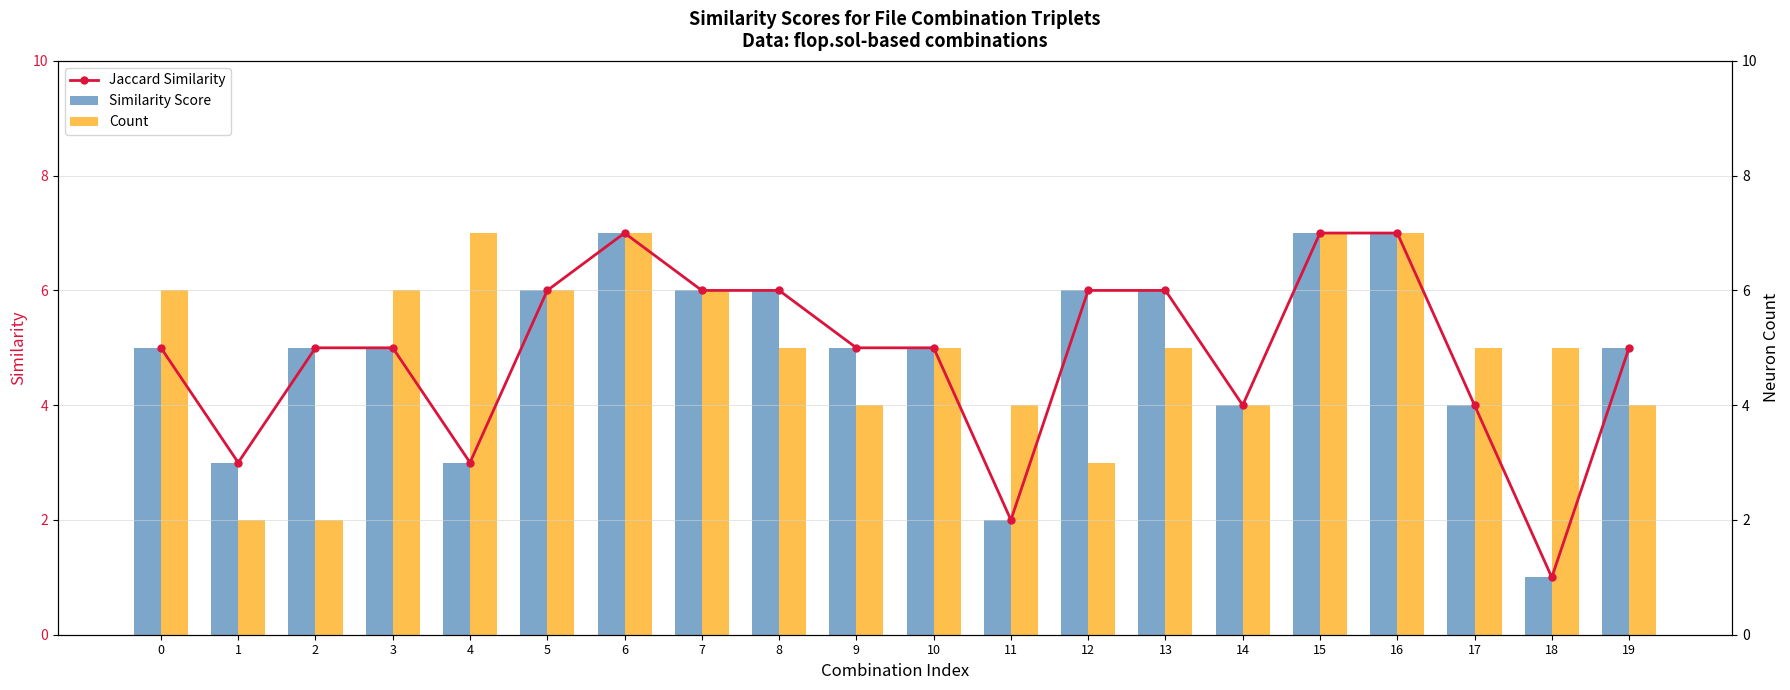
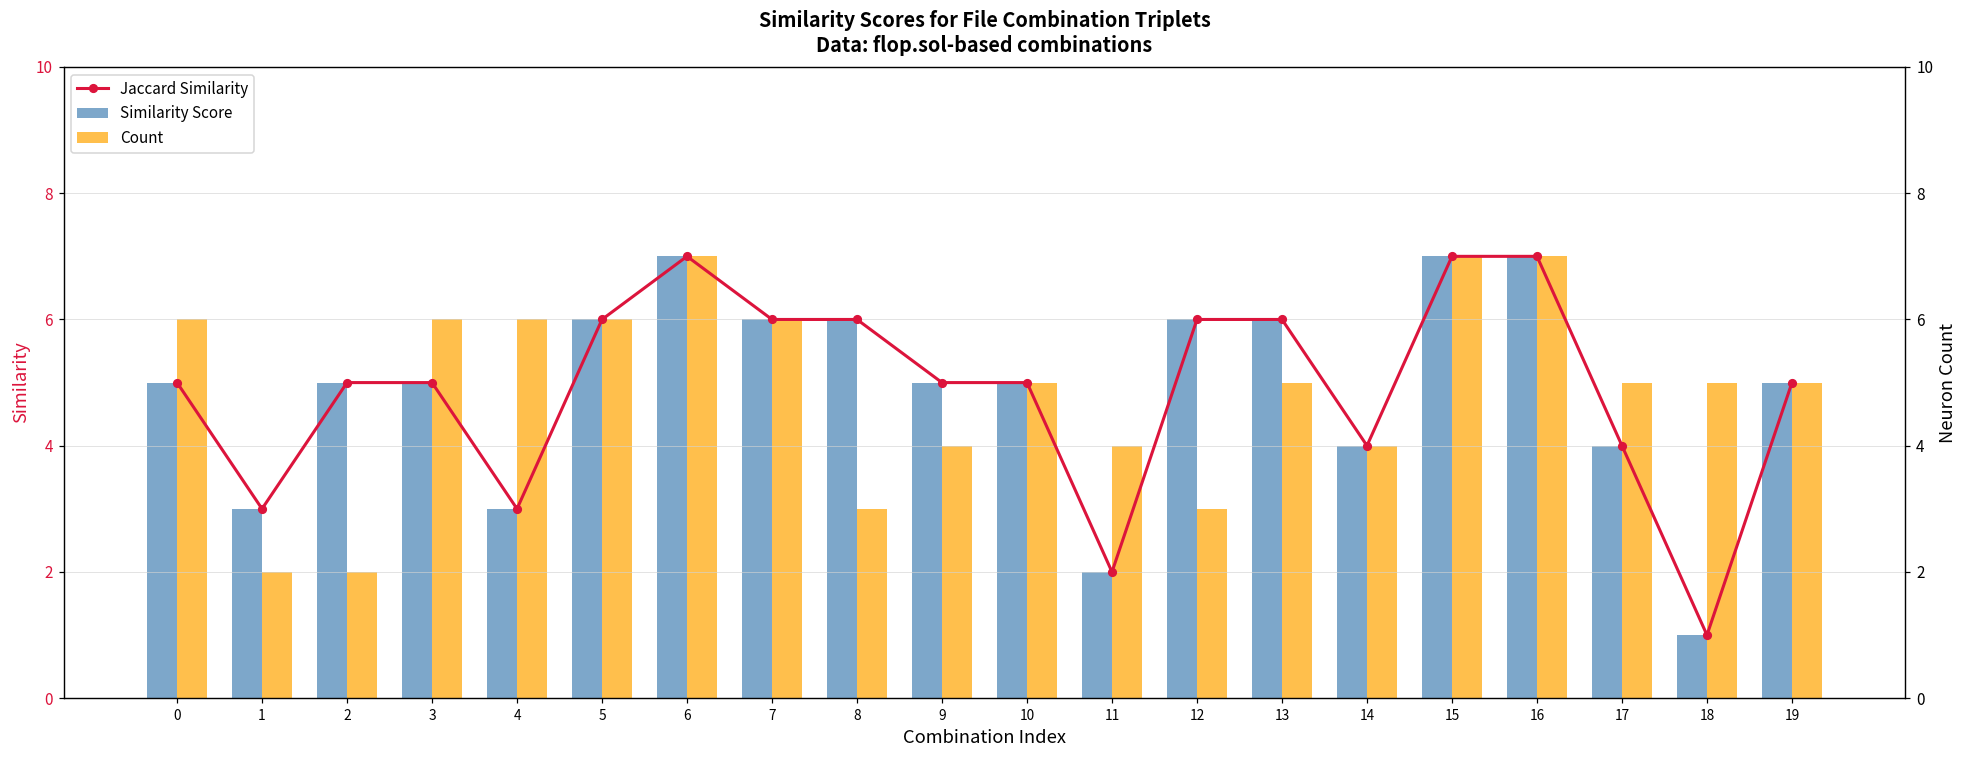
Count, 4: 7 -> 6
Count, 8: 5 -> 3
Count, 19: 4 -> 5
